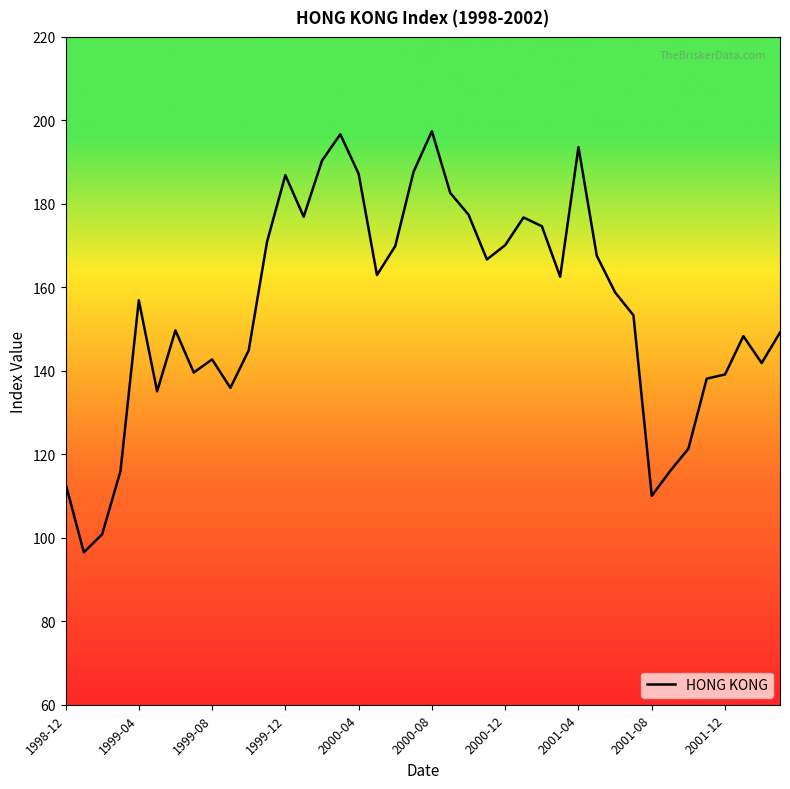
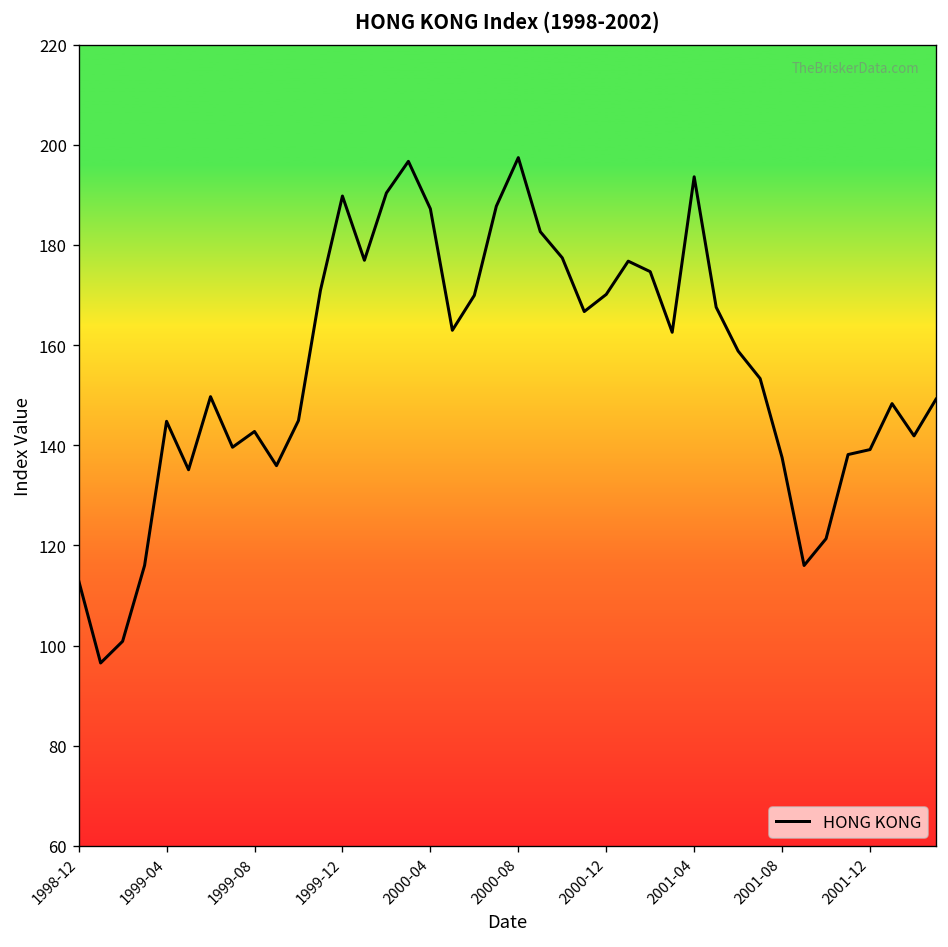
1999-04: 157 -> 145
1999-12: 187 -> 190
2001-08: 110 -> 138
